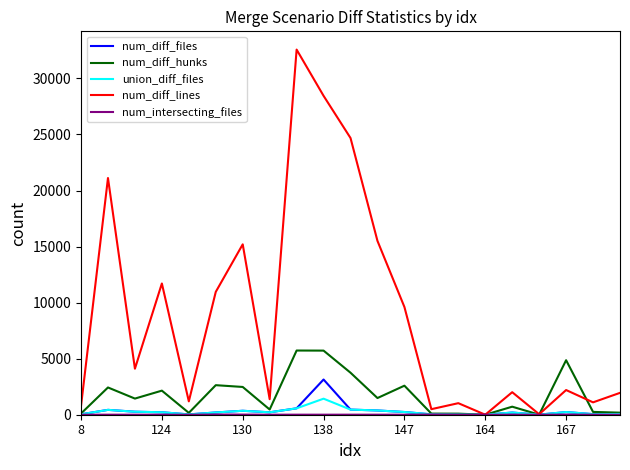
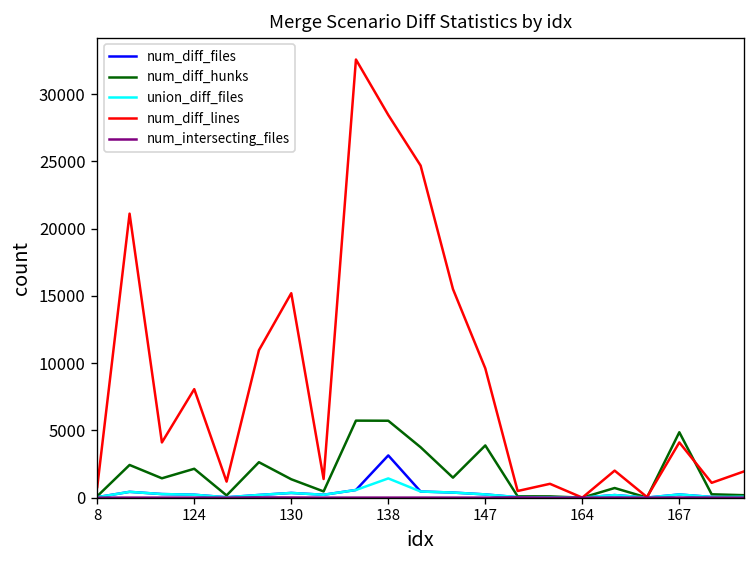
num_diff_lines, 124: 11700 -> 8100
num_diff_hunks, 130: 2500 -> 1400
num_diff_hunks, 147: 2600 -> 3900
num_diff_lines, 167: 2200 -> 4100
